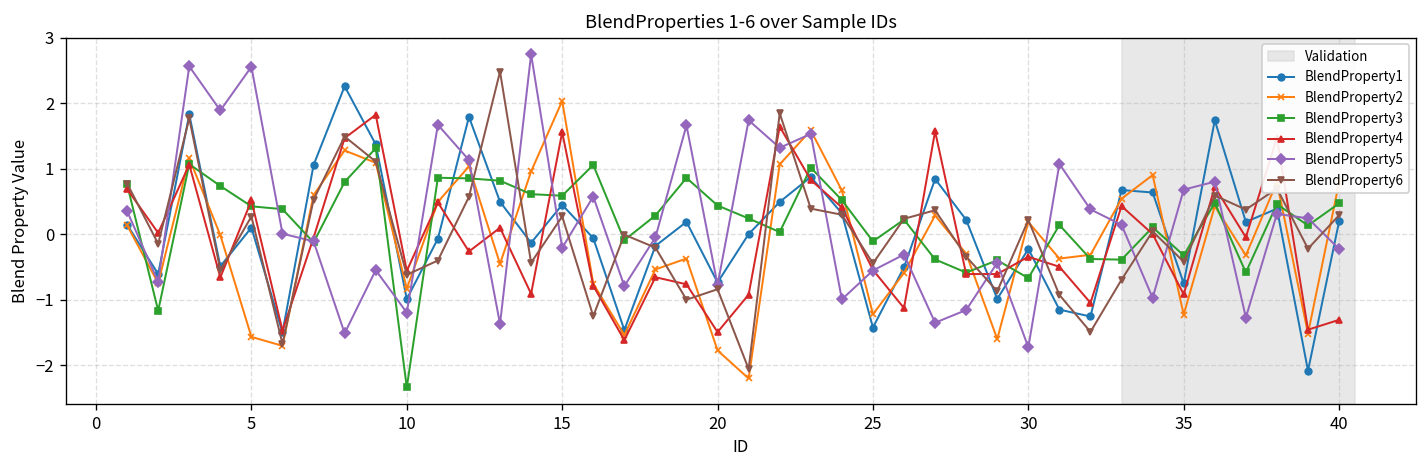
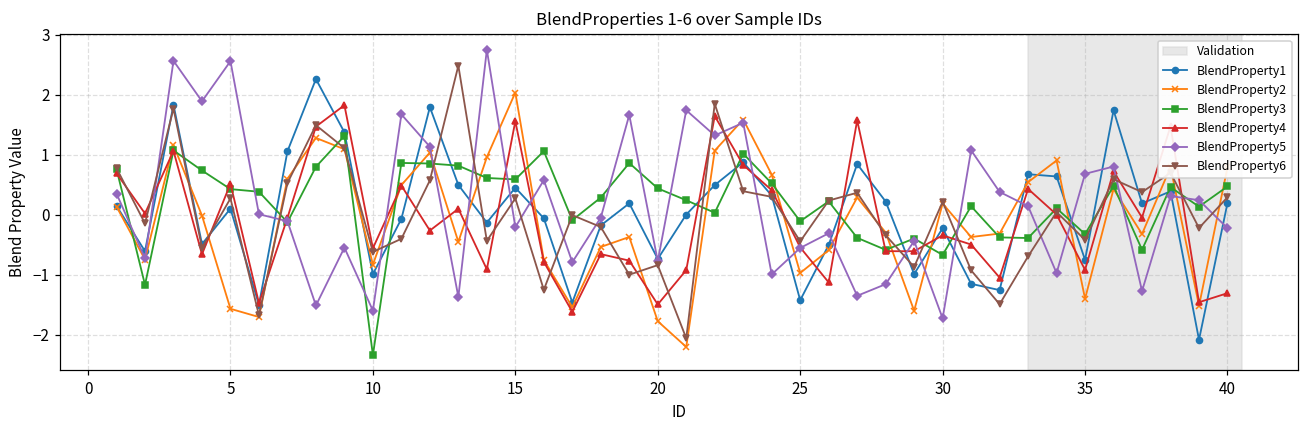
BlendProperty5, 10: -1.2 -> -1.6
BlendProperty2, 25: -1.2 -> -1.0
BlendProperty2, 35: -1.2 -> -1.4
